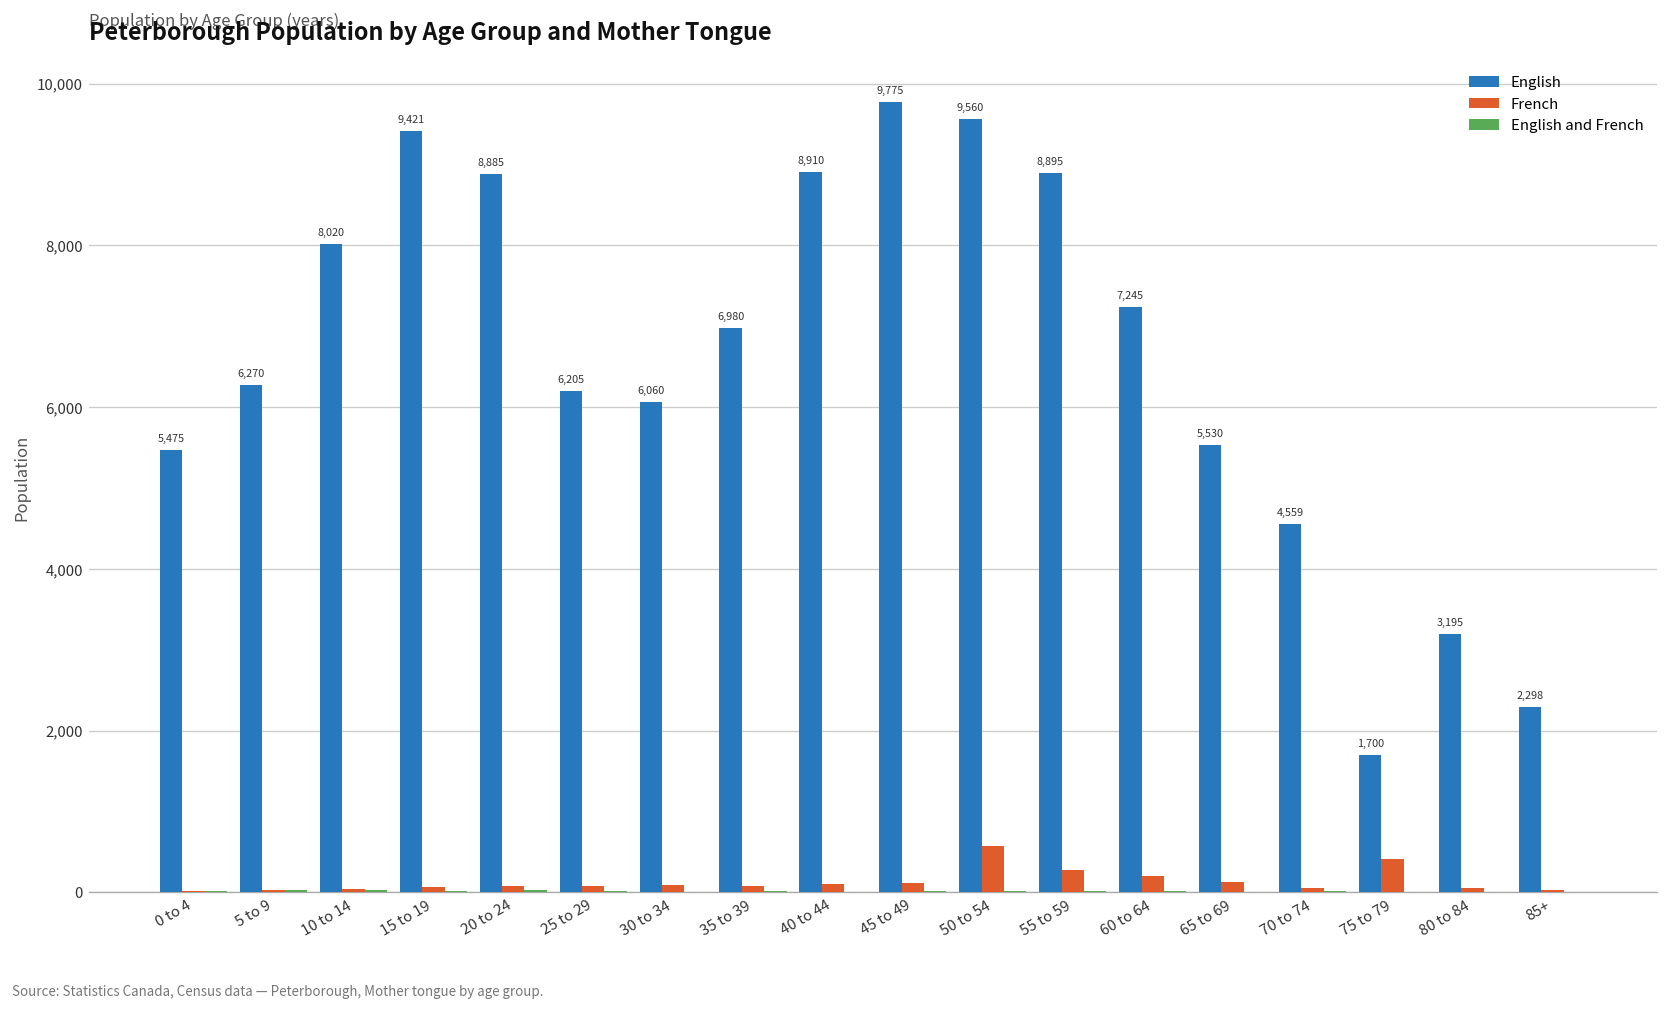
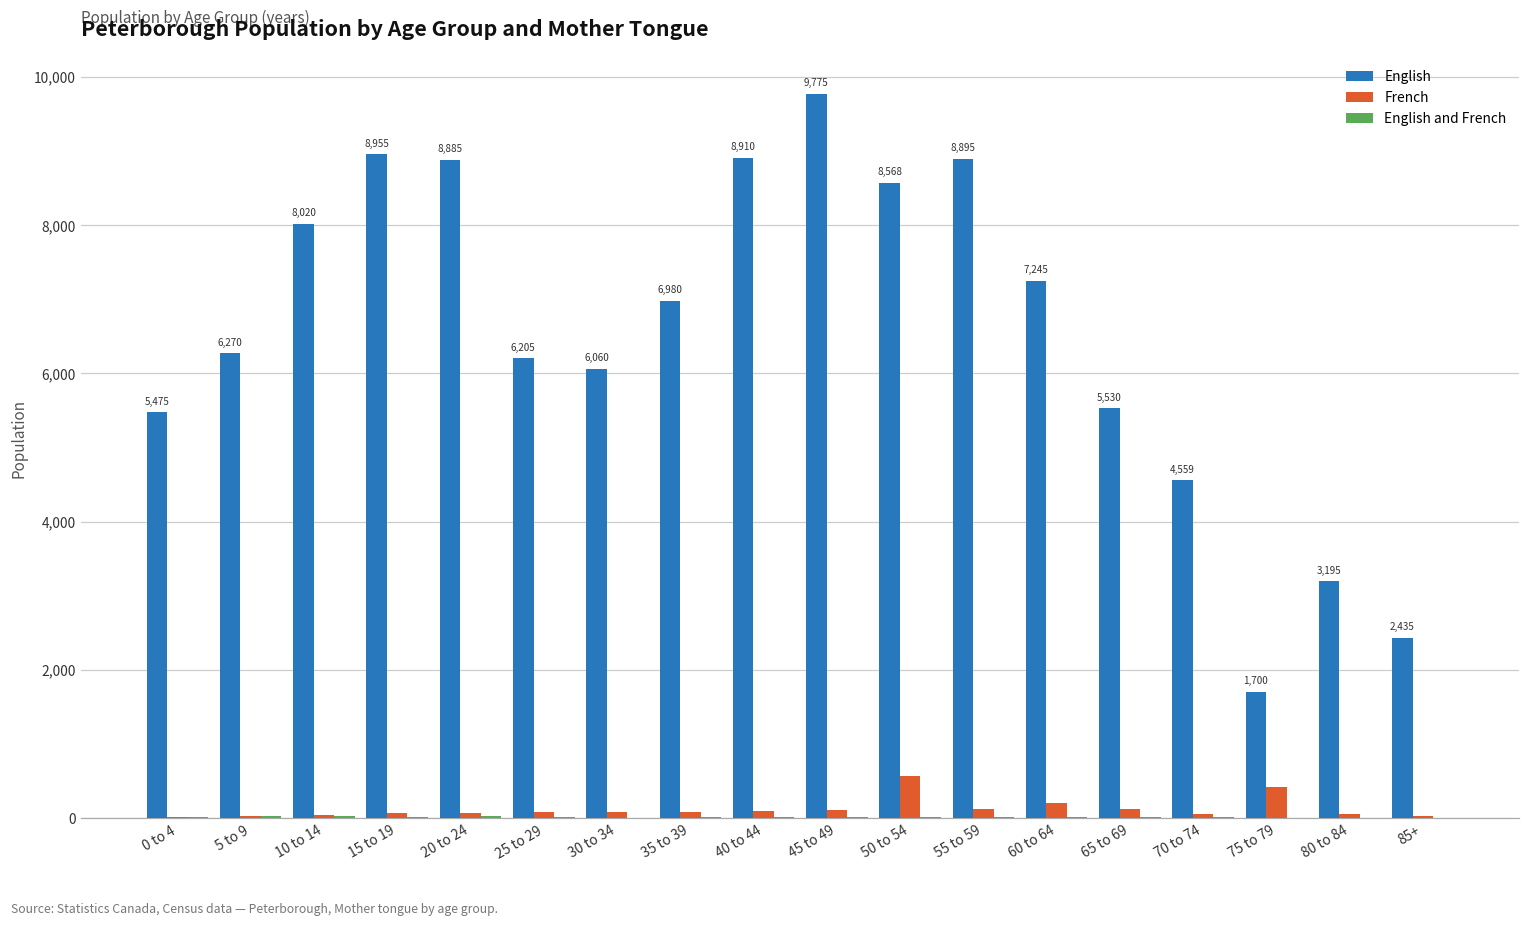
English, 15 to 19: 9,421 -> 8,955
English, 50 to 54: 9,560 -> 8,568
French, 55 to 59: 300 -> 100
English, 85+: 2,298 -> 2,435
